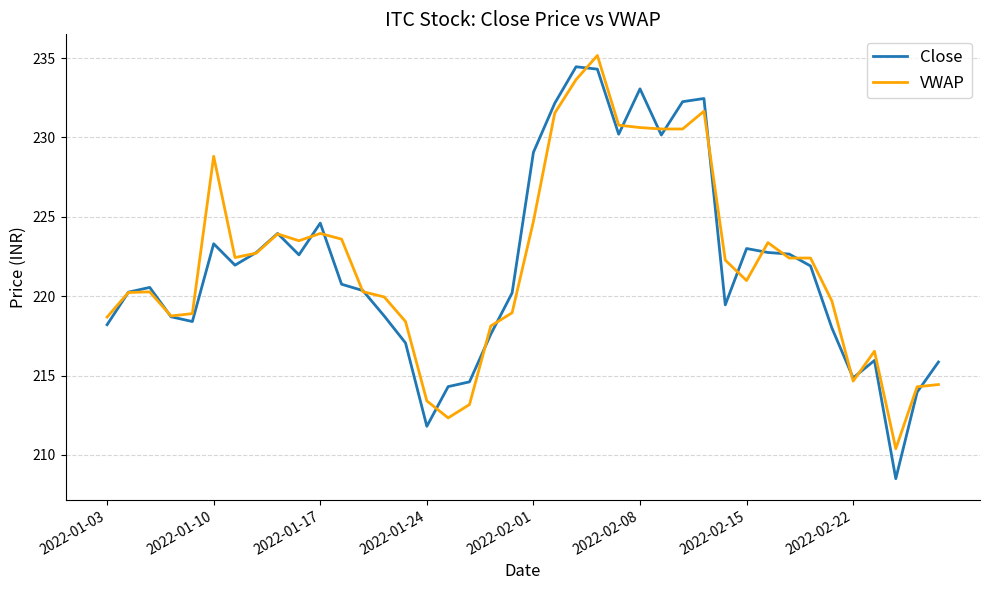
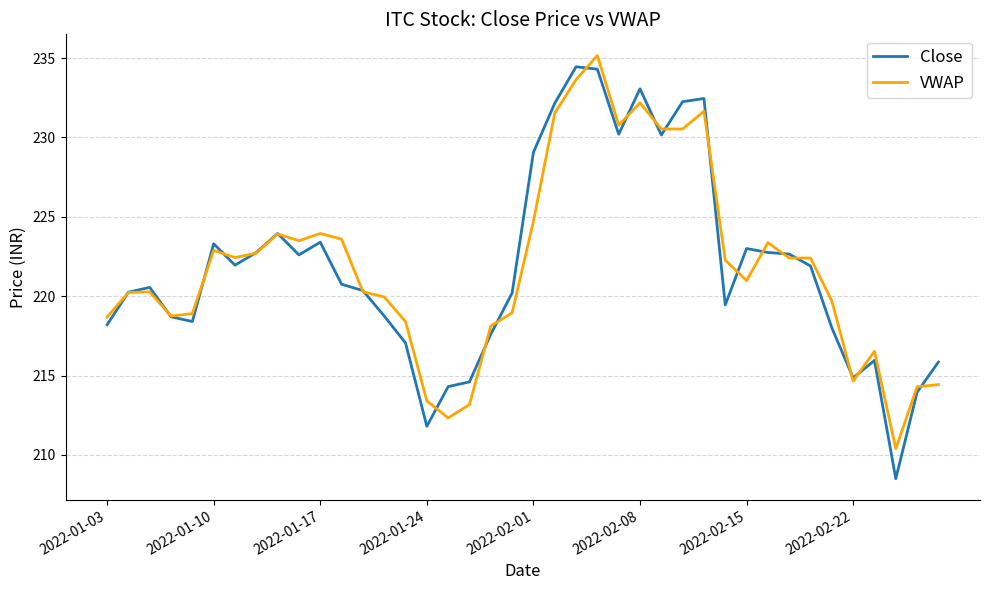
VWAP, 2022-01-10: 228.8 -> 222.9
Close, 2022-01-17: 224.6 -> 223.4
VWAP, 2022-02-08: 230.6 -> 232.2
